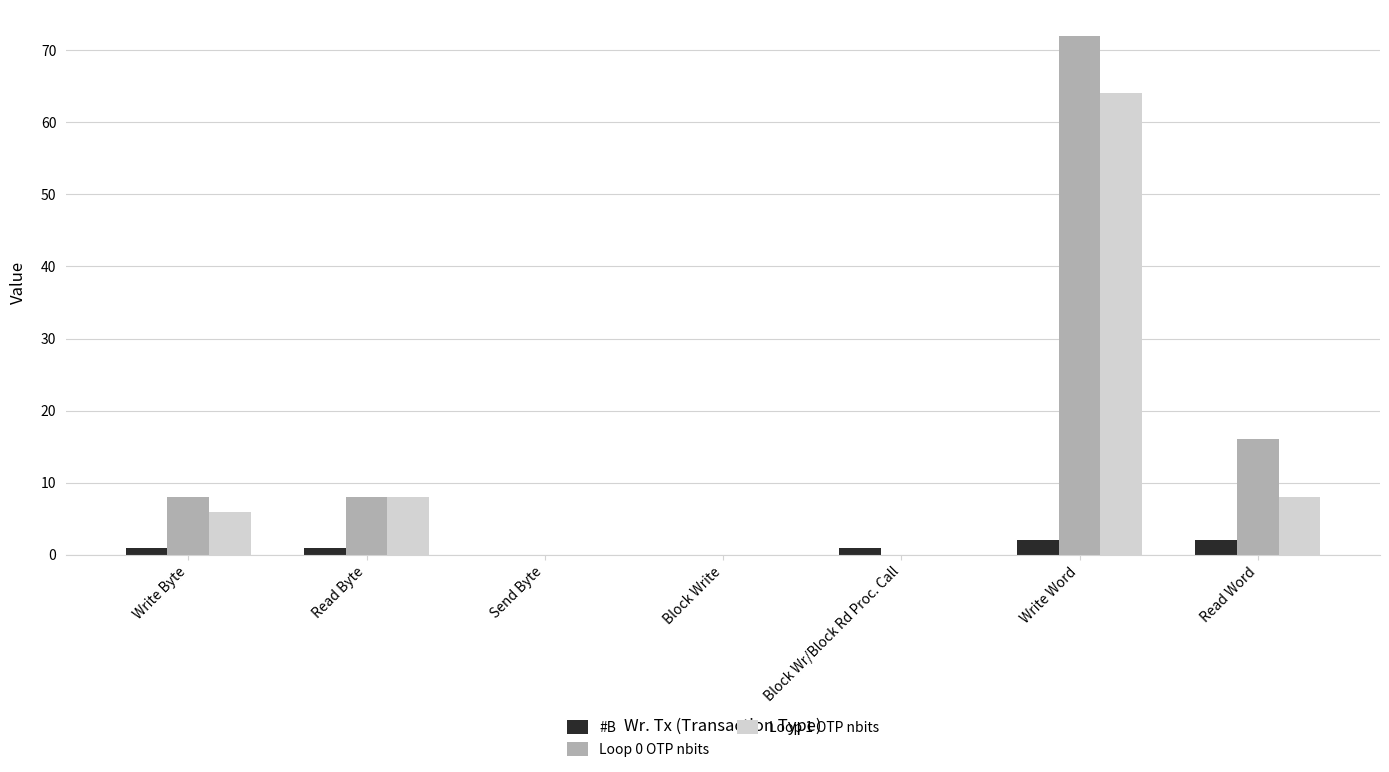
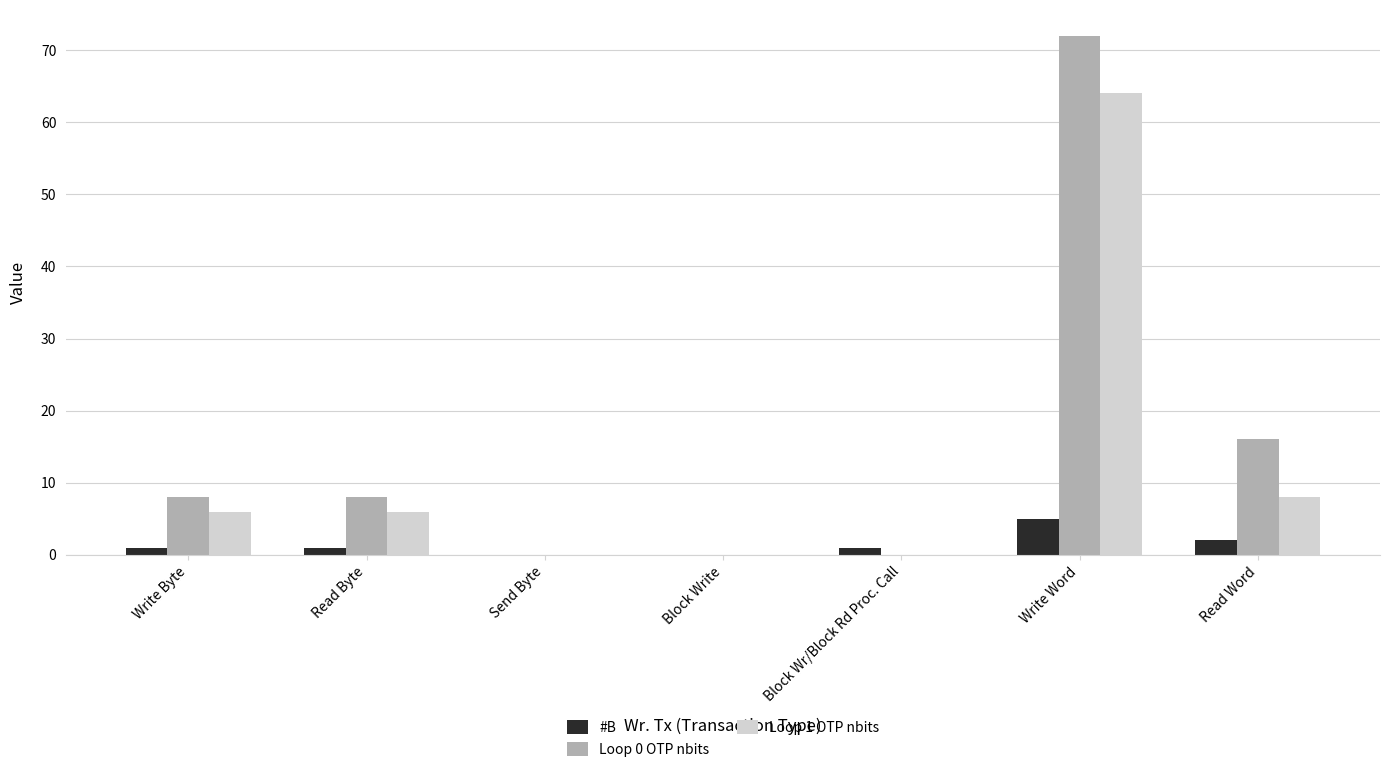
Loop 1 OTP nbits, Read Byte: 8 -> 6
#B, Write Word: 2 -> 5
